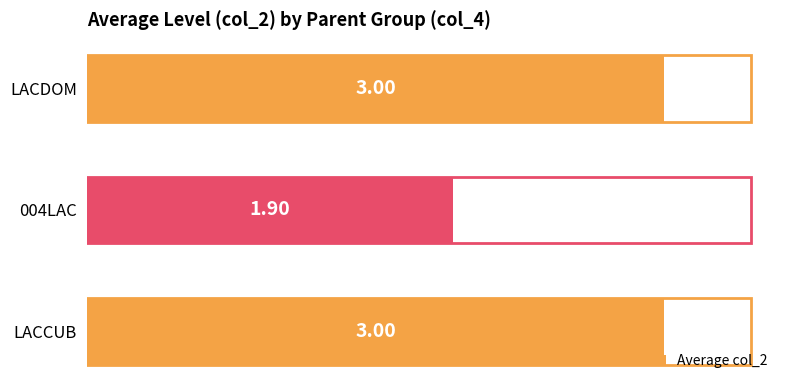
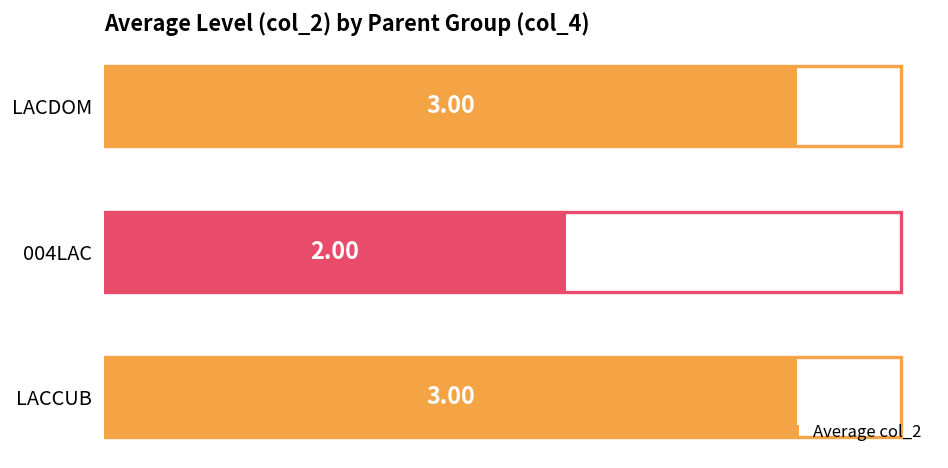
004LAC: 1.90 -> 2.00
